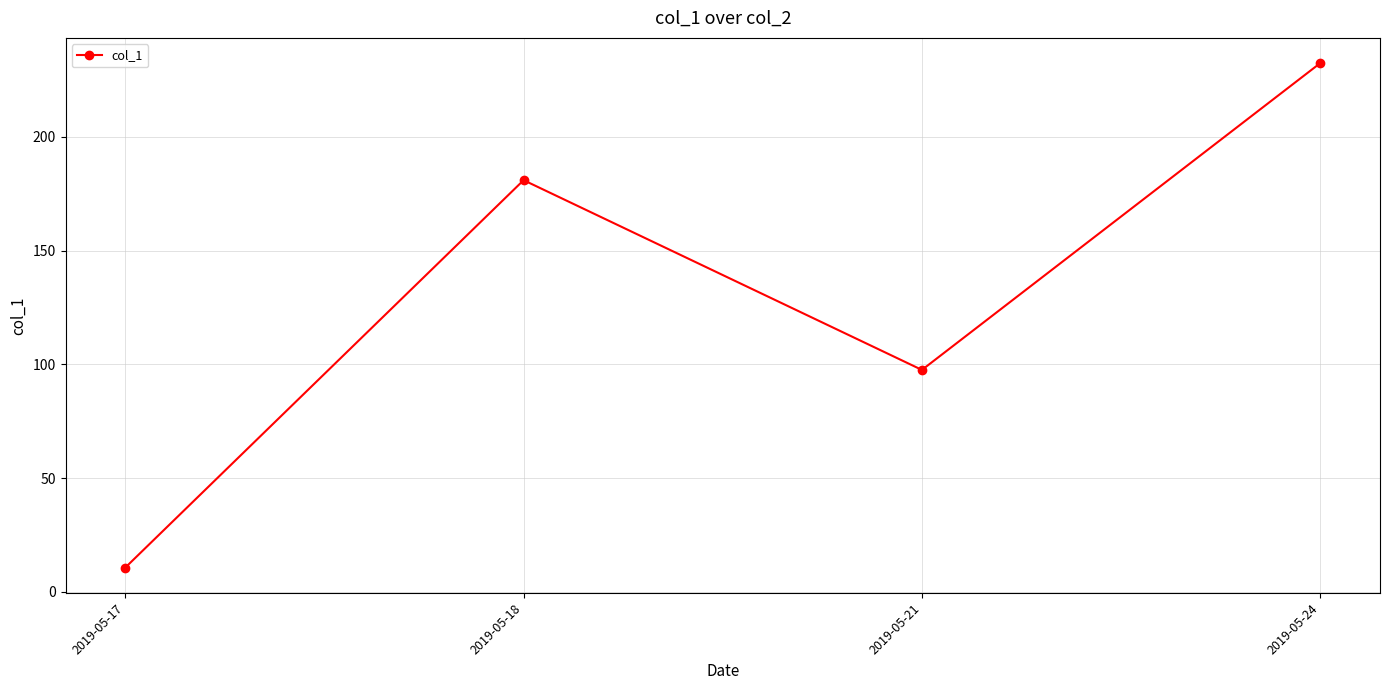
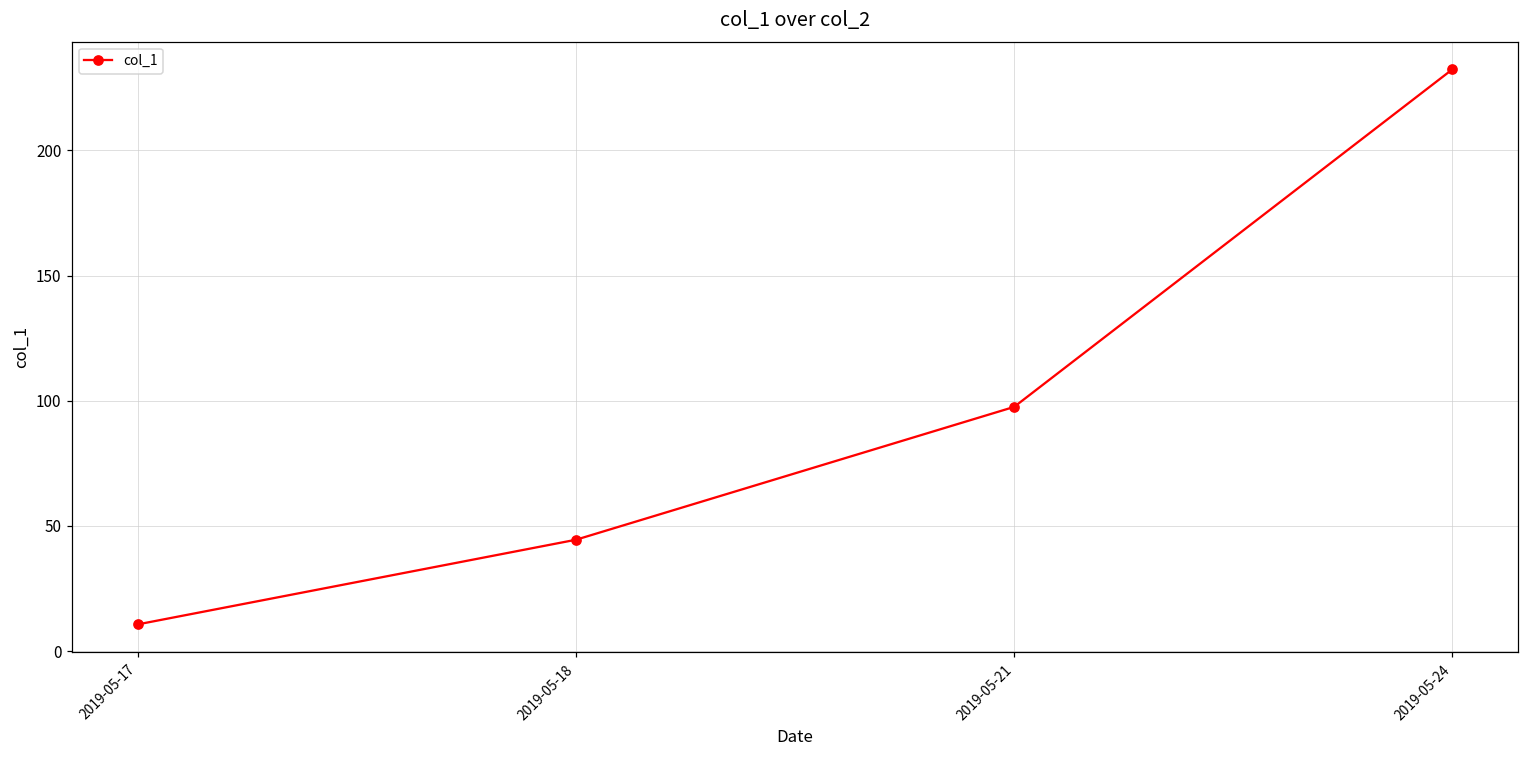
2019-05-18: 181 -> 44
